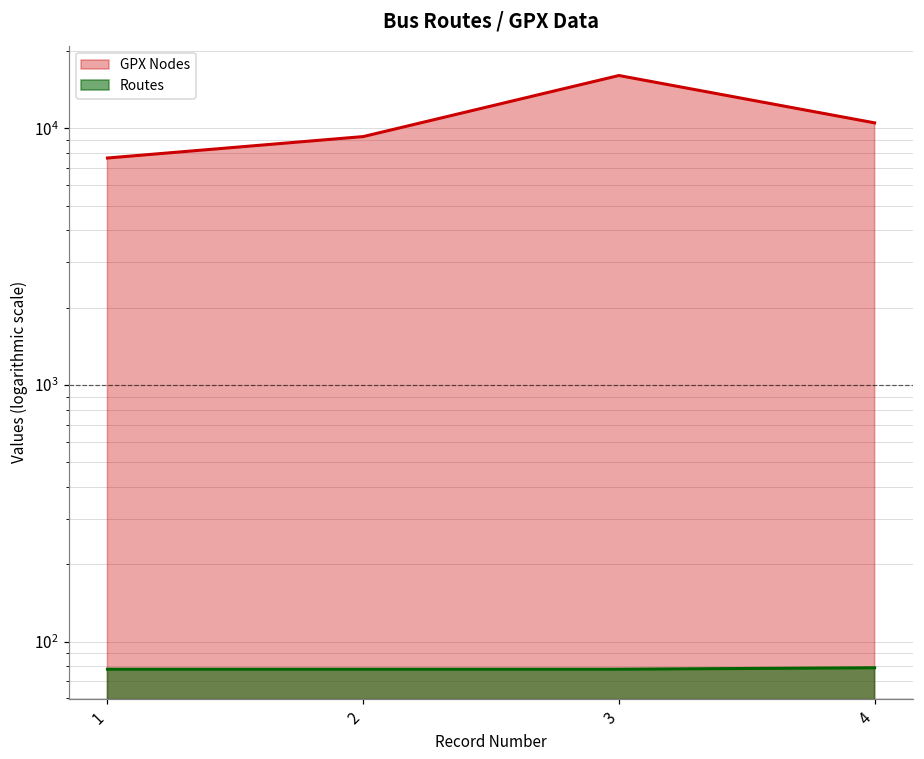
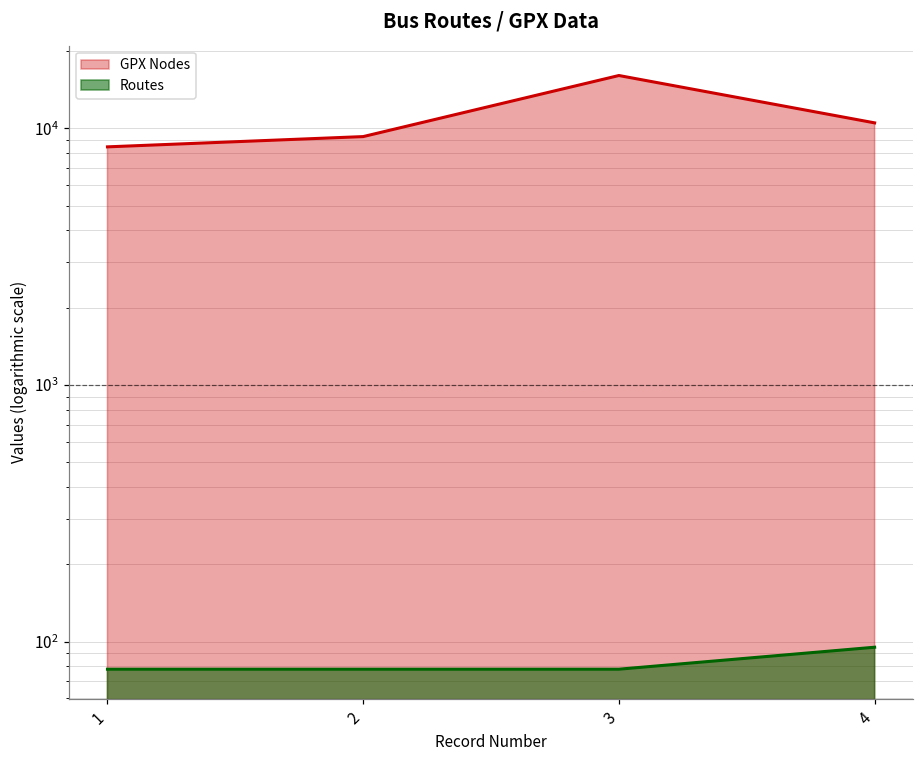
GPX Nodes, 1: 7700 -> 8500
Routes, 4: 79 -> 95
